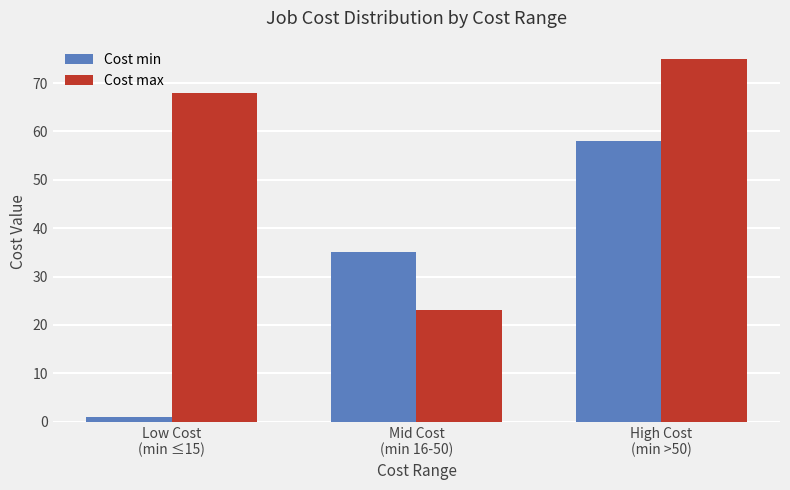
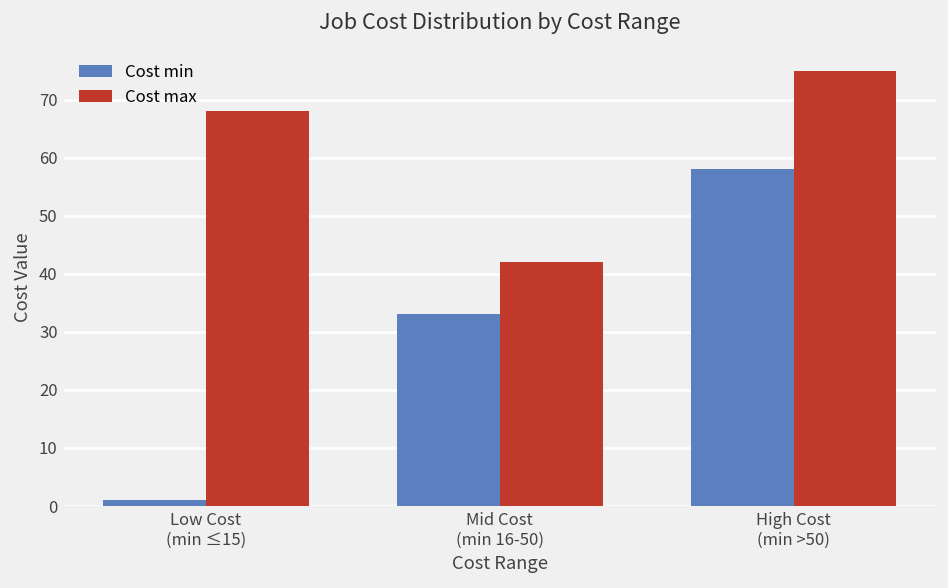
Cost min, Mid Cost (min 16-50): 35 -> 33
Cost max, Mid Cost (min 16-50): 23 -> 42
